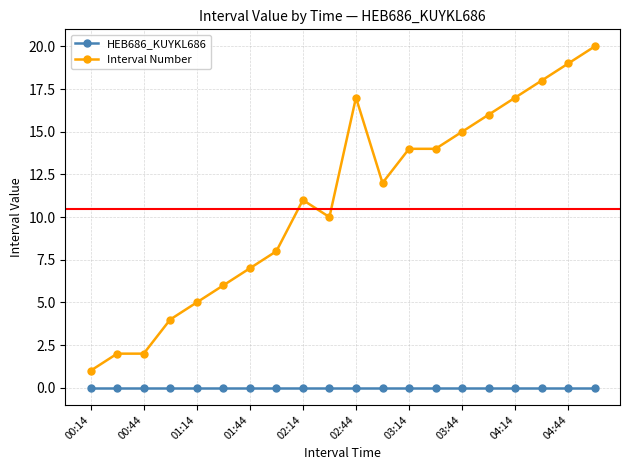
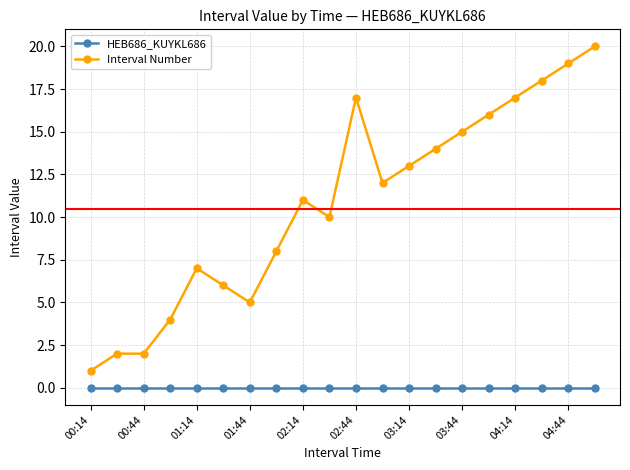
Interval Number, 01:14: 5 -> 7
Interval Number, 01:44: 7 -> 5
Interval Number, 03:14: 14 -> 13
